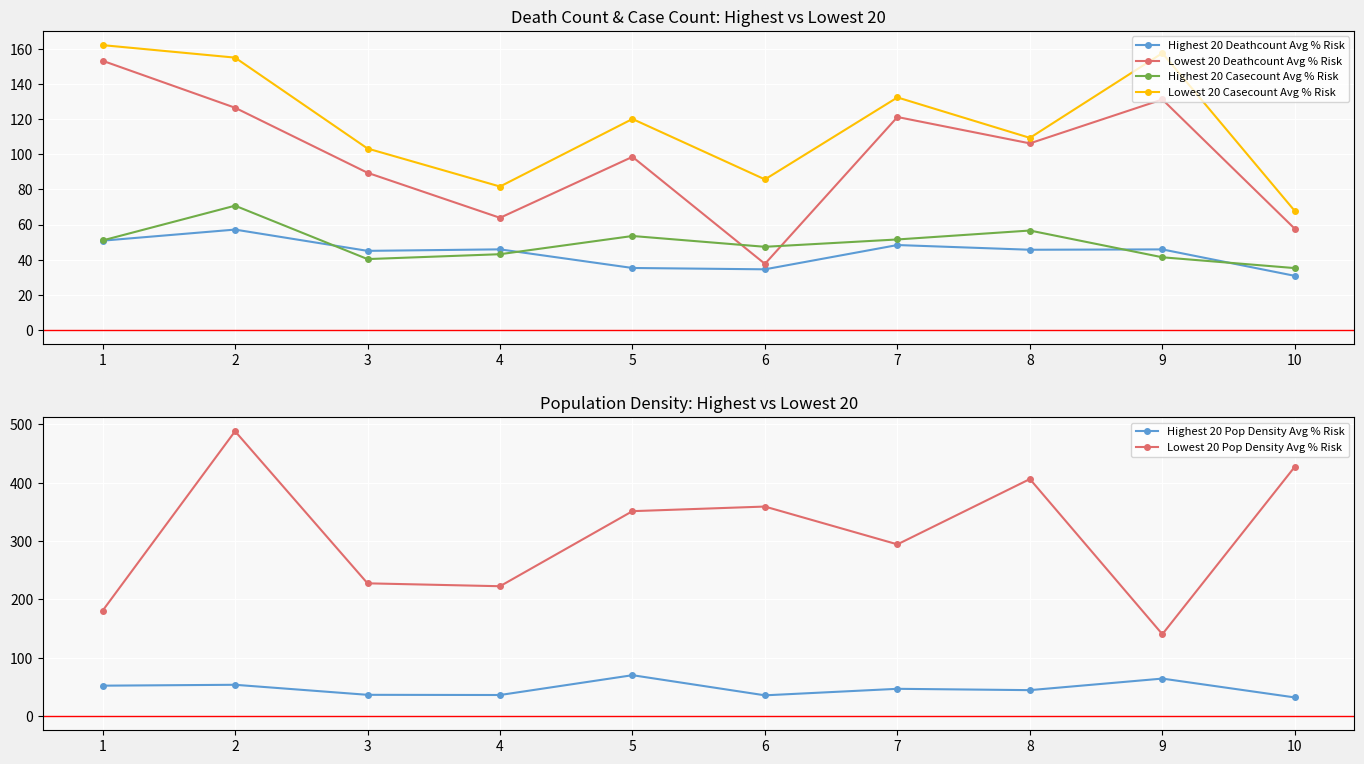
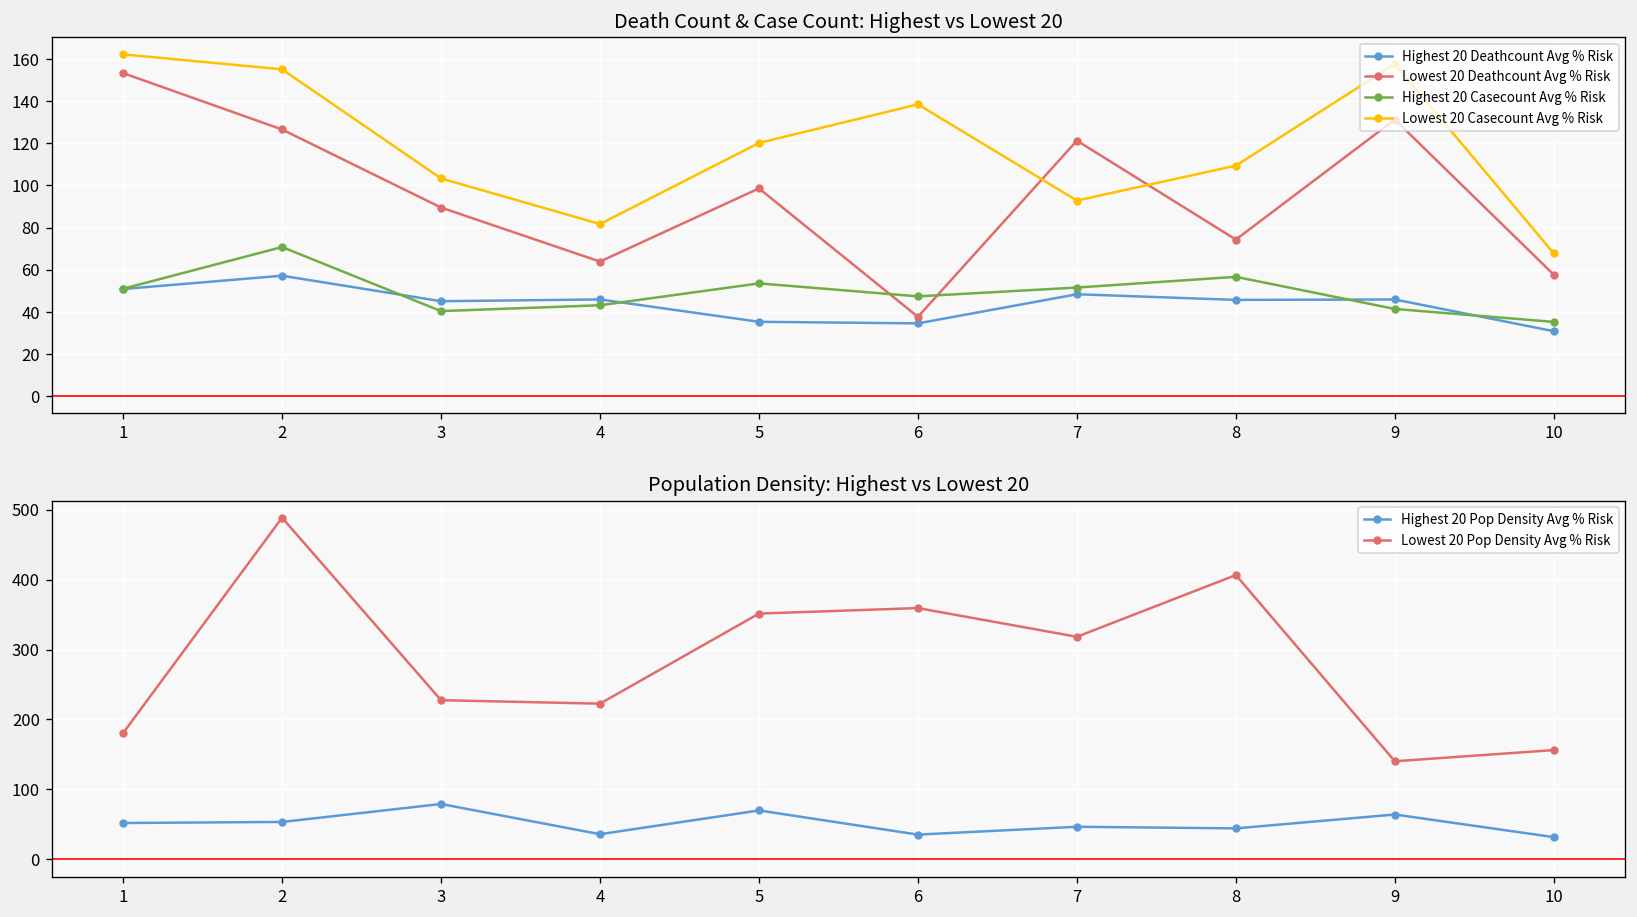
Death Count & Case Count: Highest vs Lowest 20, Lowest 20 Casecount Avg % Risk, 6: 86 -> 138
Death Count & Case Count: Highest vs Lowest 20, Lowest 20 Casecount Avg % Risk, 7: 132 -> 93
Death Count & Case Count: Highest vs Lowest 20, Lowest 20 Deathcount Avg % Risk, 8: 106 -> 74
Population Density: Highest vs Lowest 20, Highest 20 Pop Density Avg % Risk, 3: 40 -> 80
Population Density: Highest vs Lowest 20, Lowest 20 Pop Density Avg % Risk, 7: 290 -> 320
Population Density: Highest vs Lowest 20, Lowest 20 Pop Density Avg % Risk, 10: 430 -> 160
